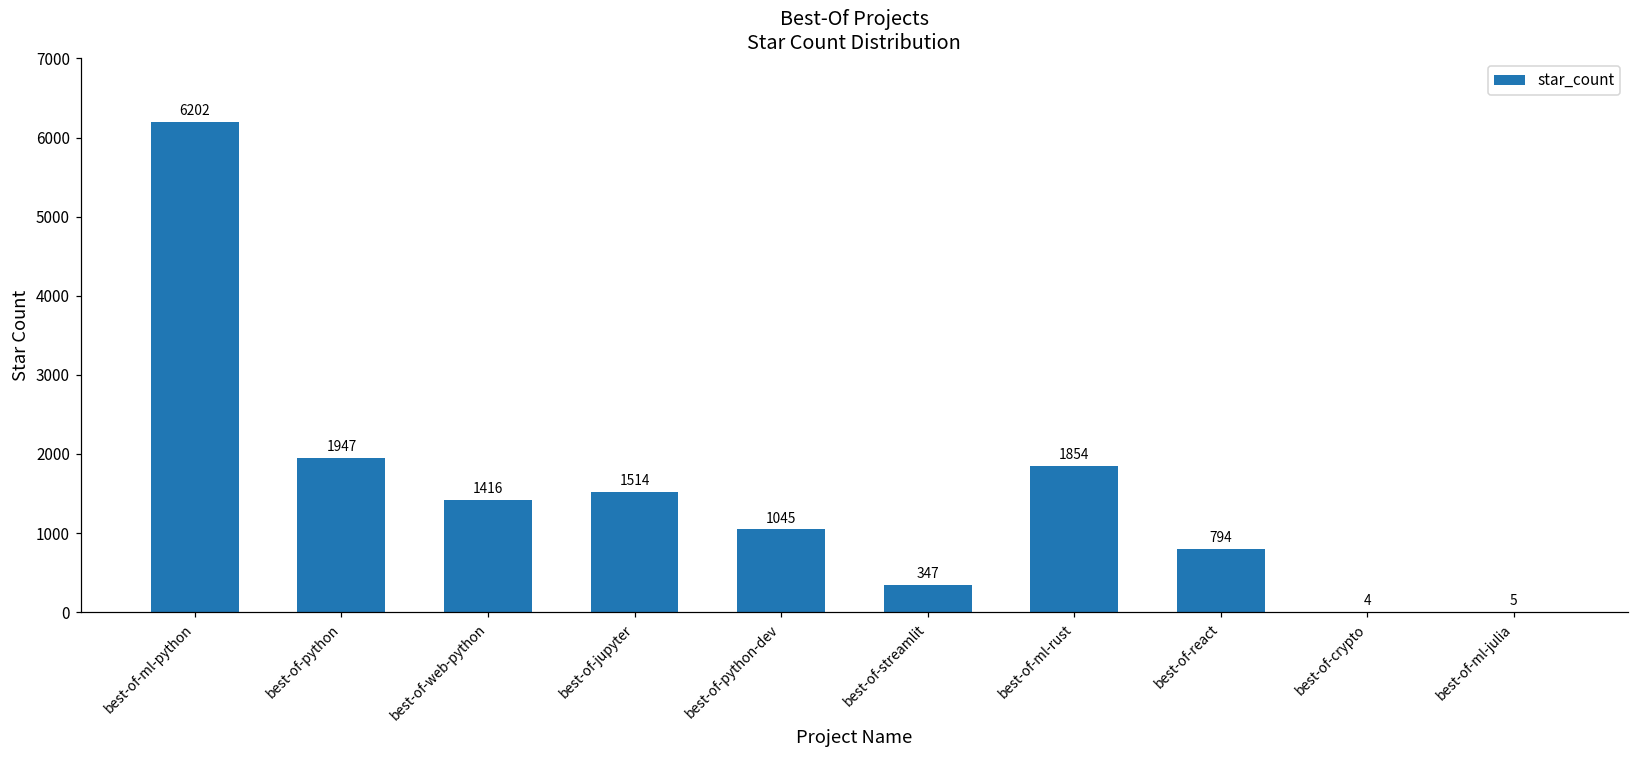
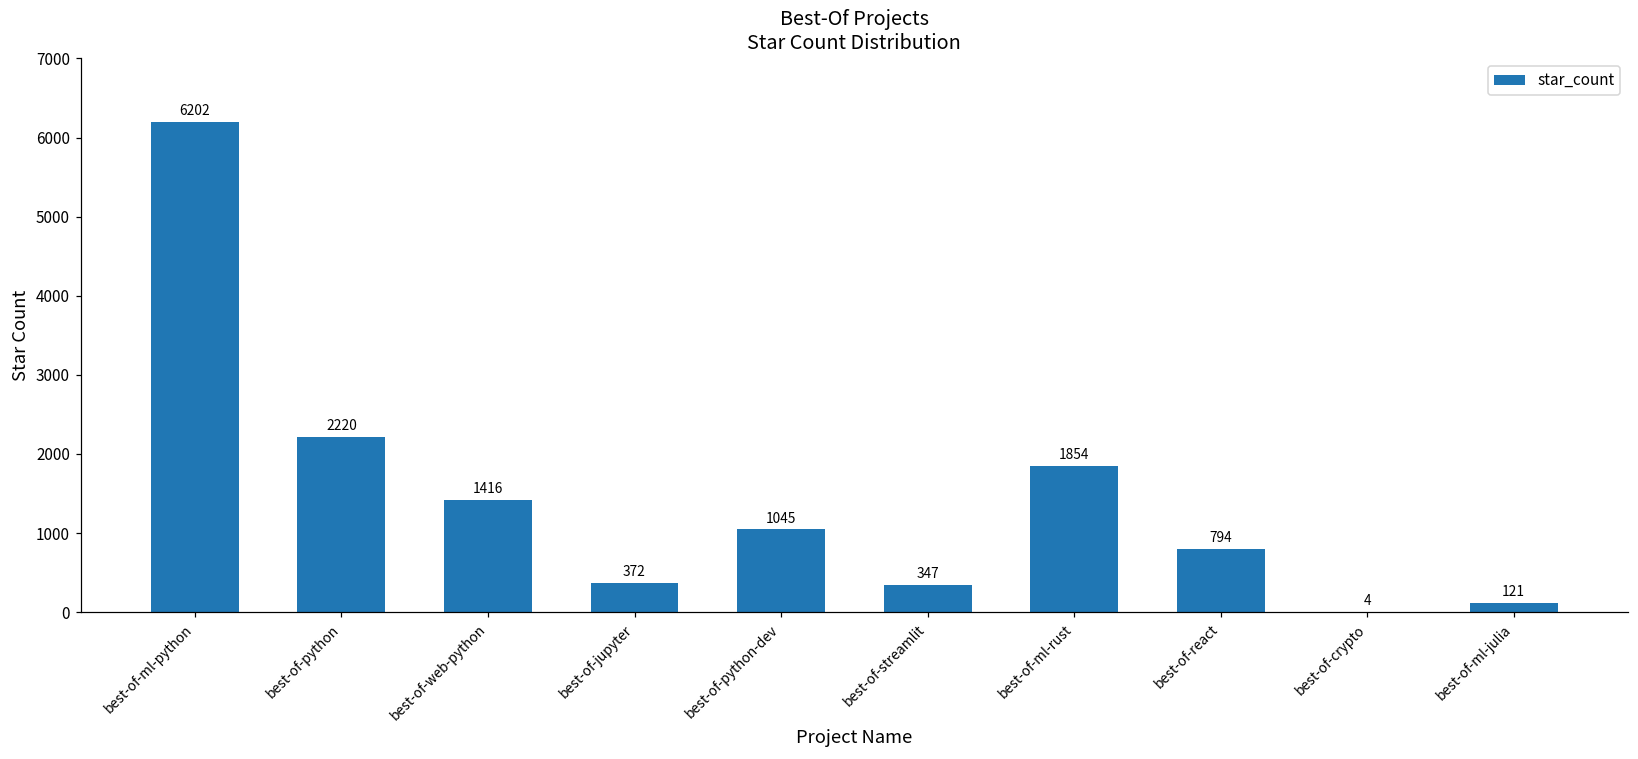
best-of-python: 1947 -> 2220
best-of-jupyter: 1514 -> 372
best-of-ml-julia: 5 -> 121
